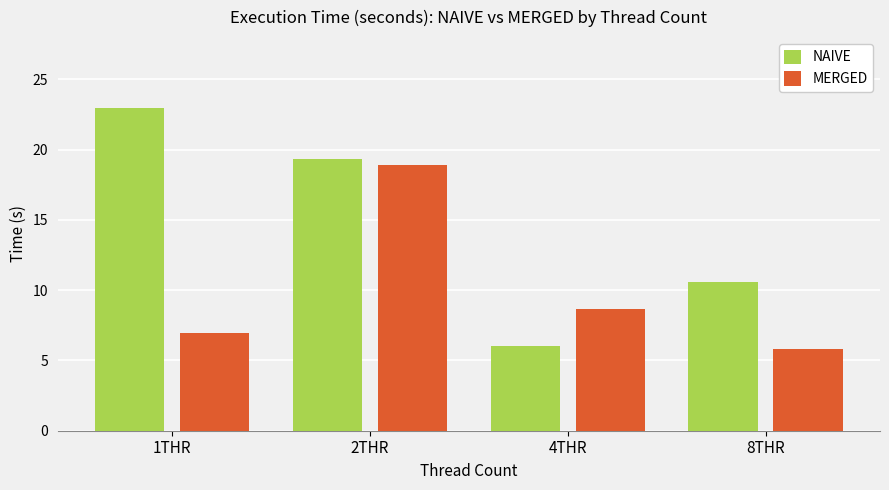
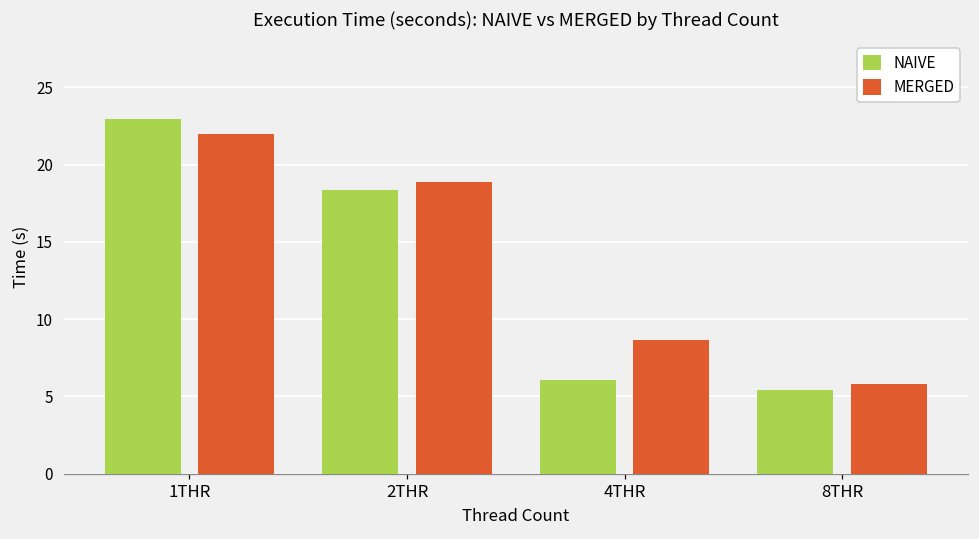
MERGED, 1THR: 7.0 -> 21.9
NAIVE, 2THR: 19.3 -> 18.3
NAIVE, 8THR: 10.6 -> 5.4
